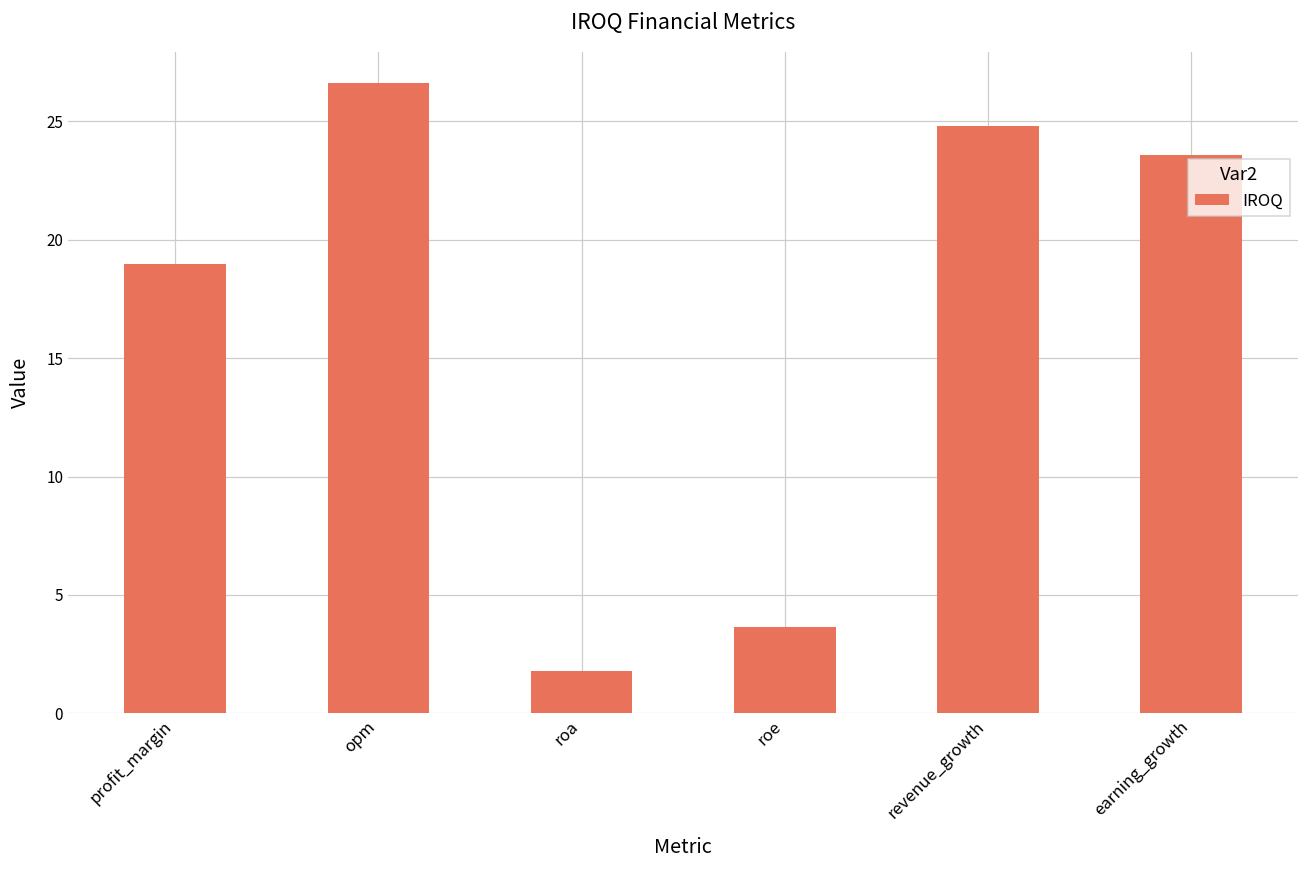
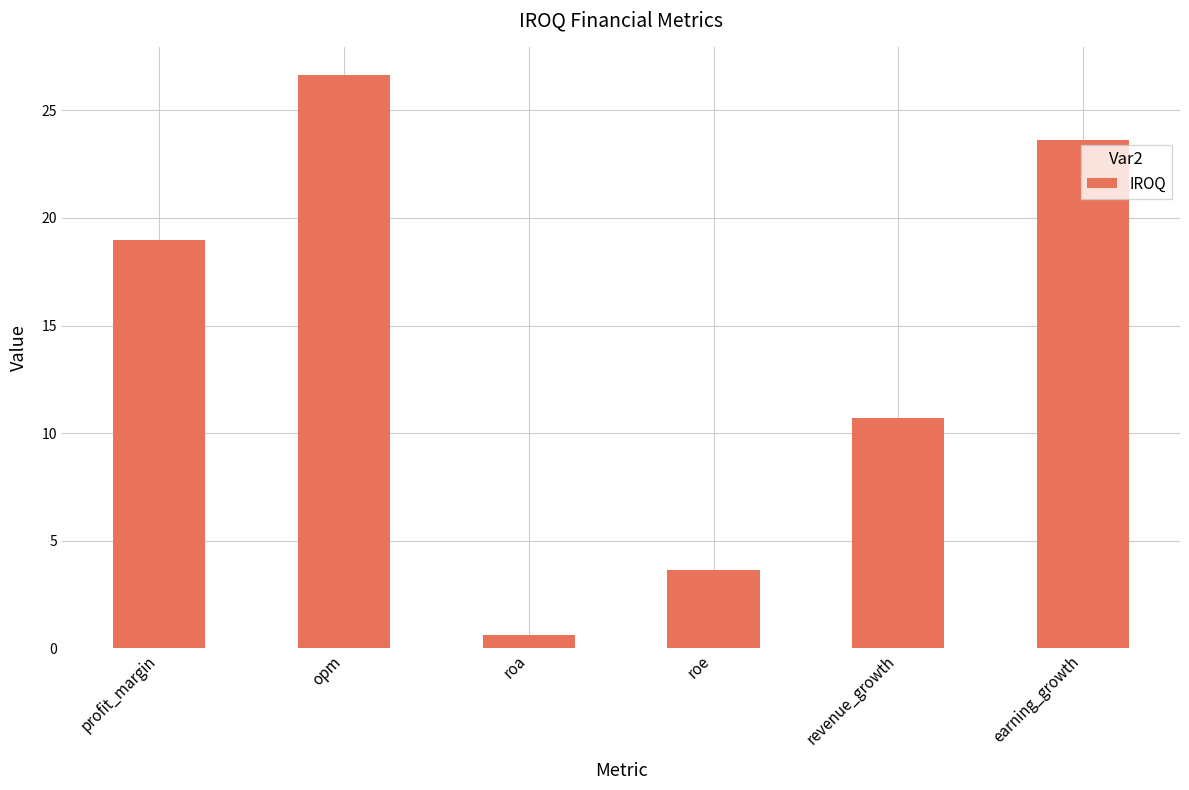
roa: 1.8 -> 0.6
revenue_growth: 24.8 -> 10.7
